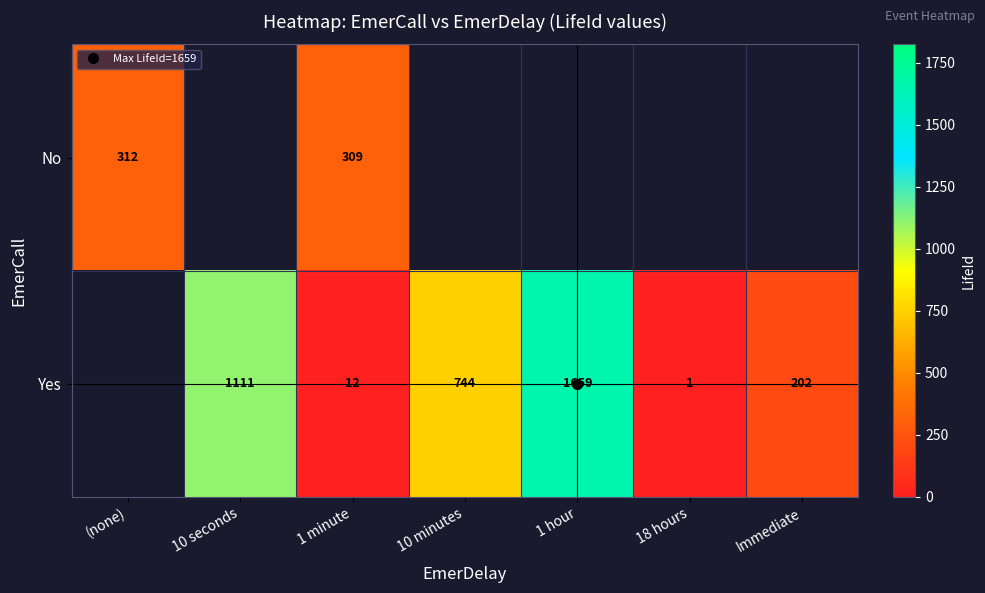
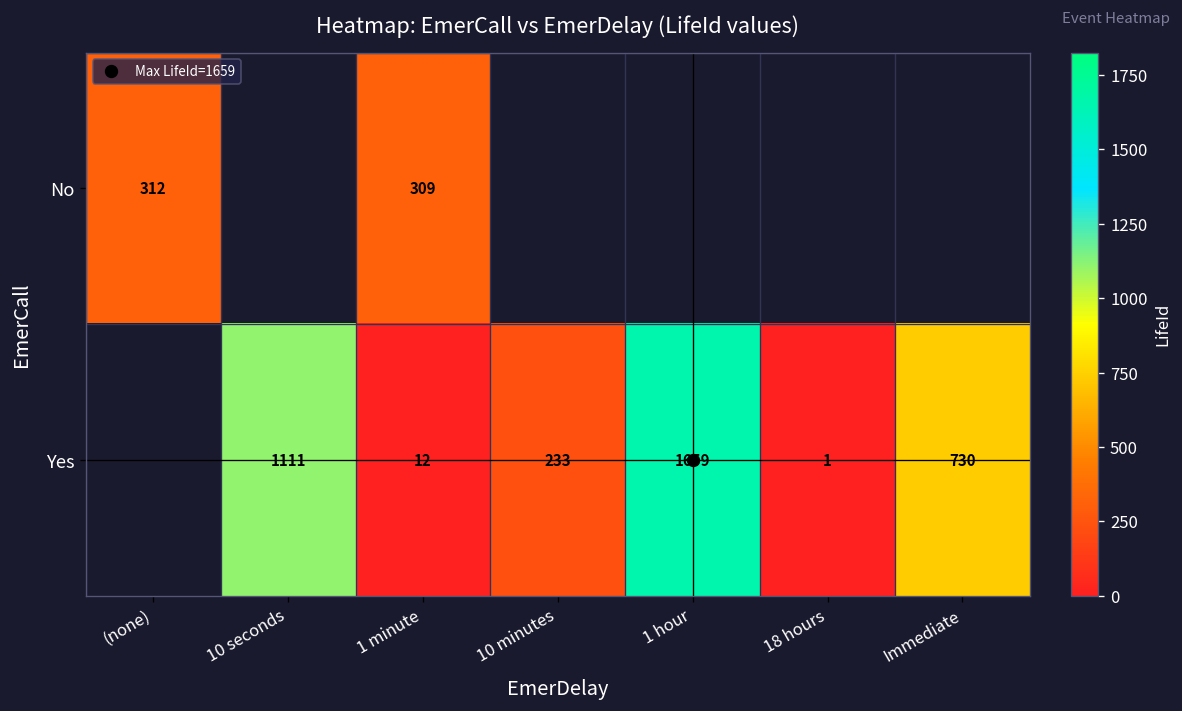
Yes, 10 minutes: 744 -> 233
Yes, Immediate: 202 -> 730
